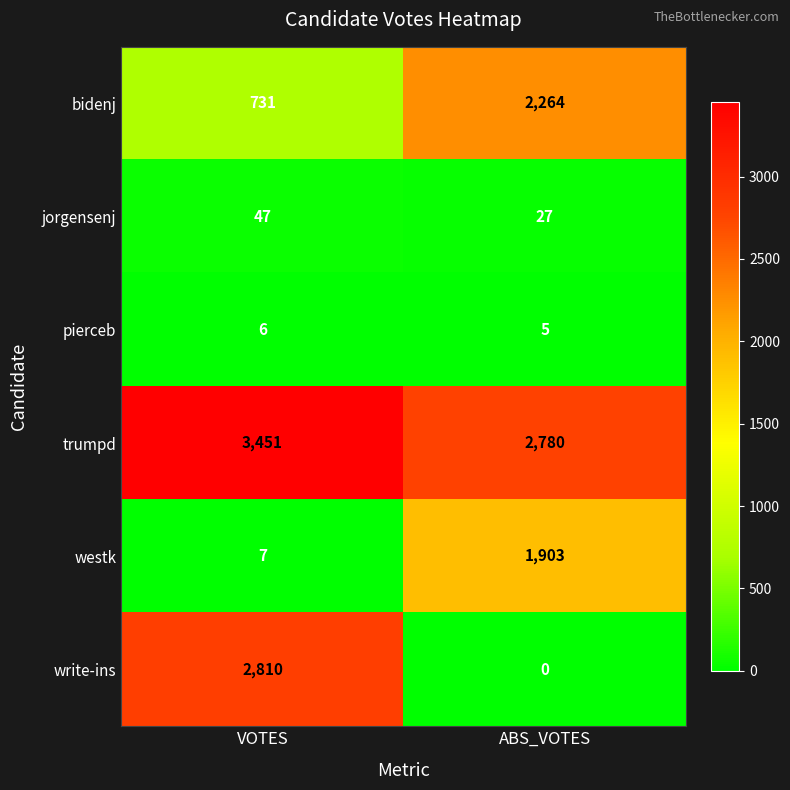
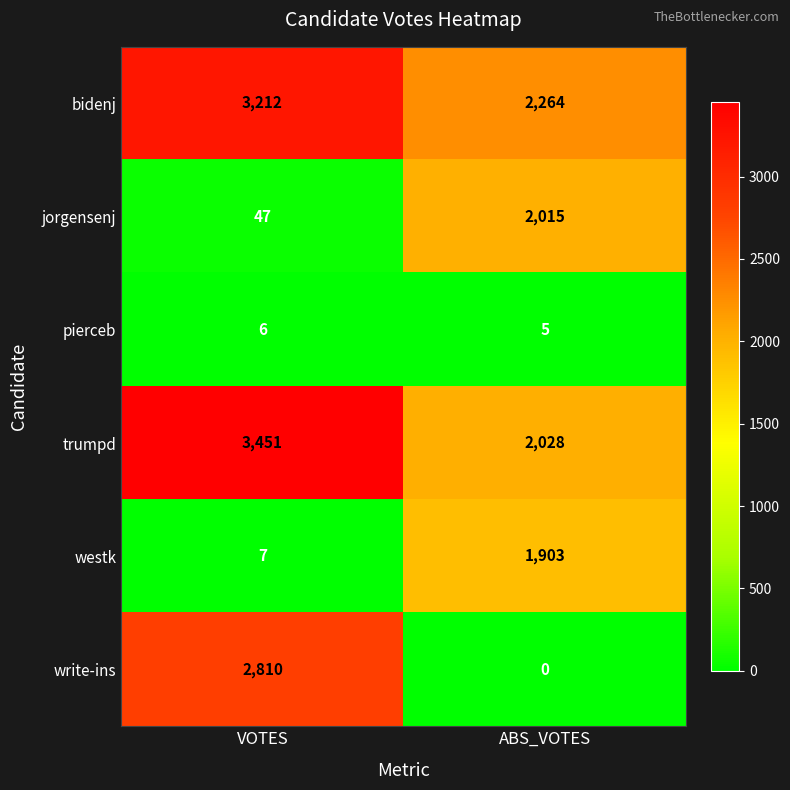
bidenj, VOTES: 731 -> 3,212
jorgensenj, ABS_VOTES: 27 -> 2,015
trumpd, ABS_VOTES: 2,780 -> 2,028
